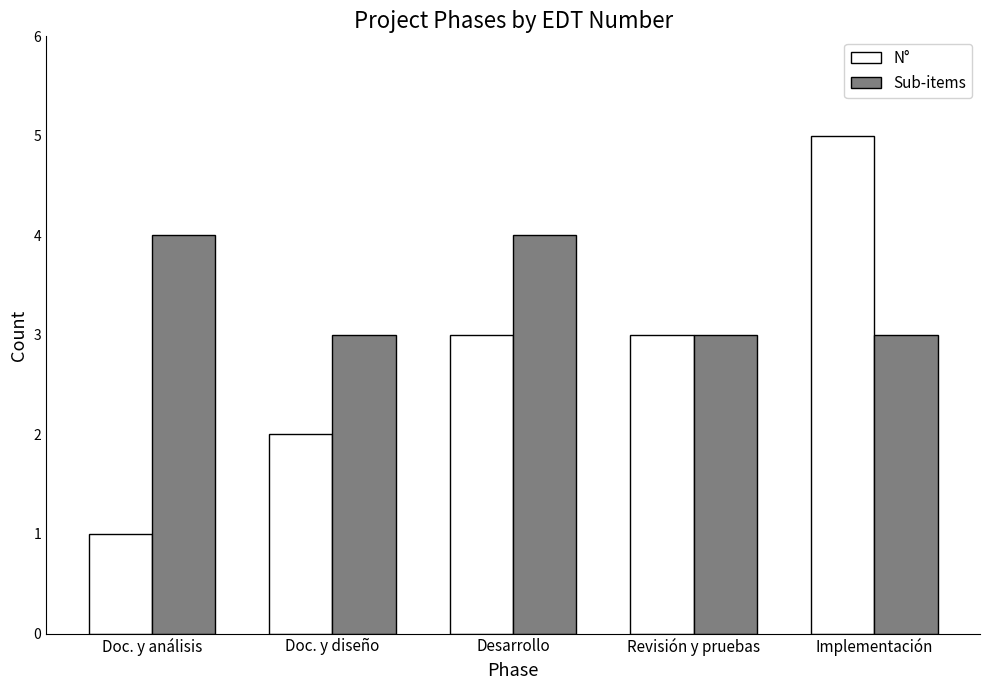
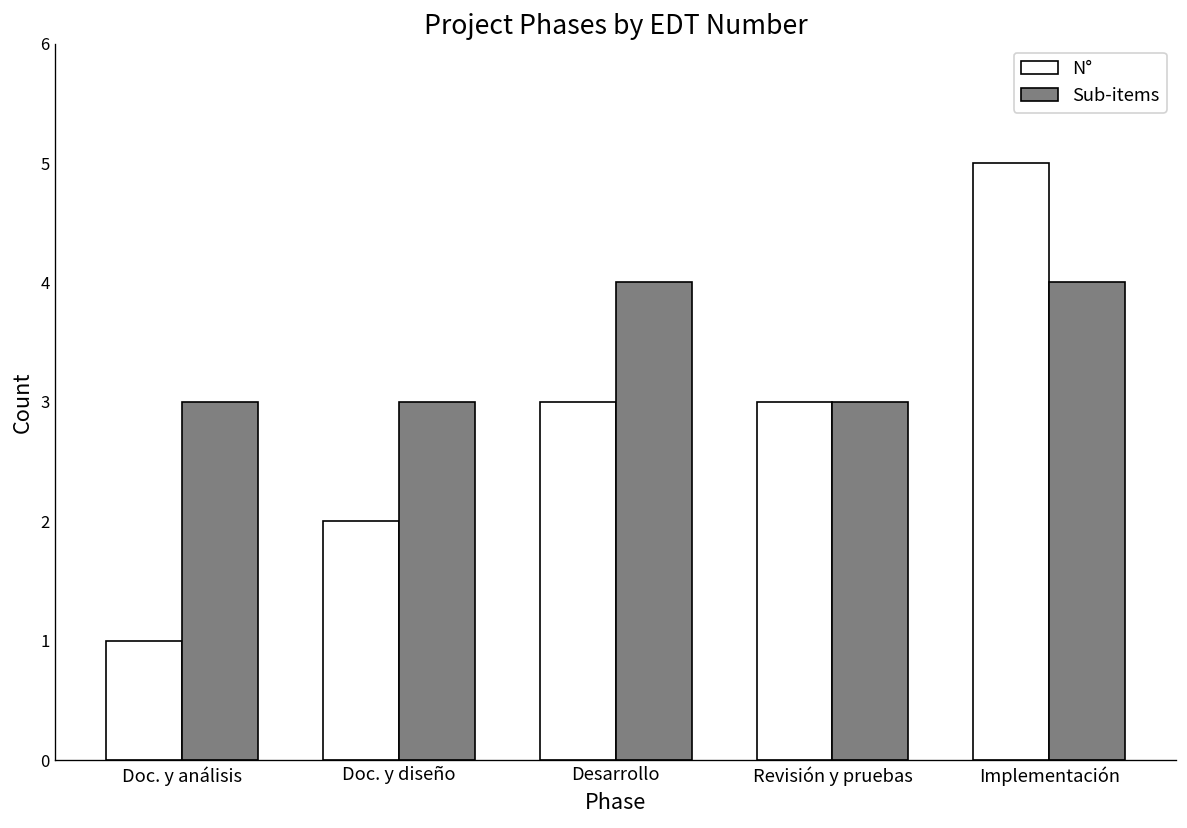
Sub-items, Doc. y análisis: 4 -> 3
Sub-items, Implementación: 3 -> 4
